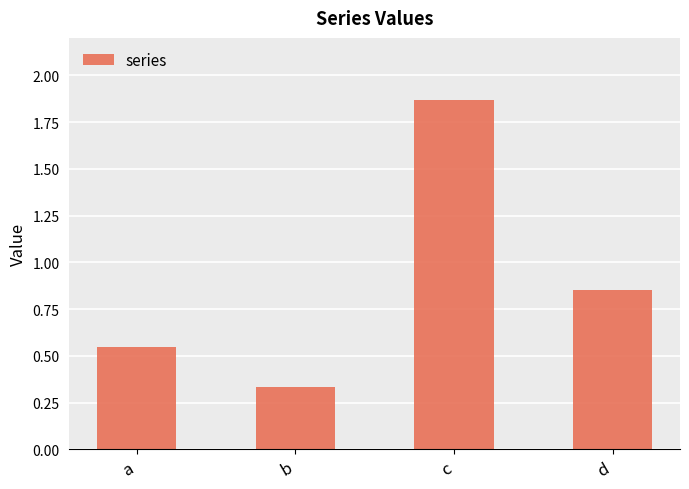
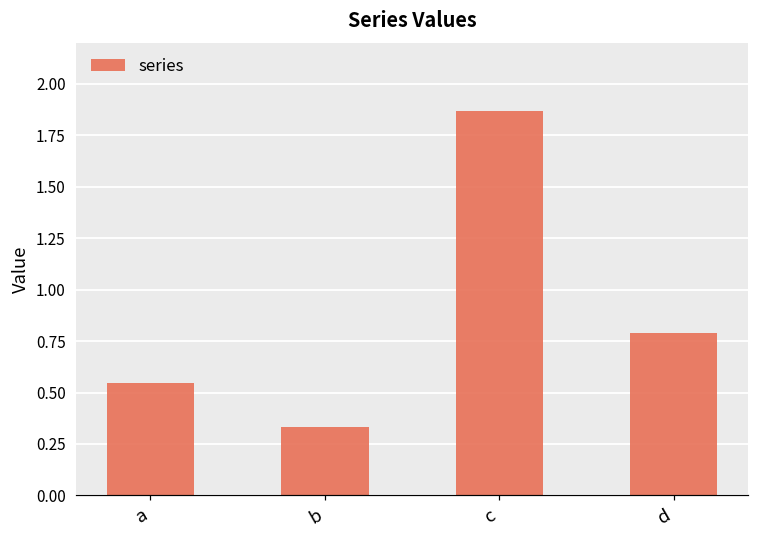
d: 0.85 -> 0.79
